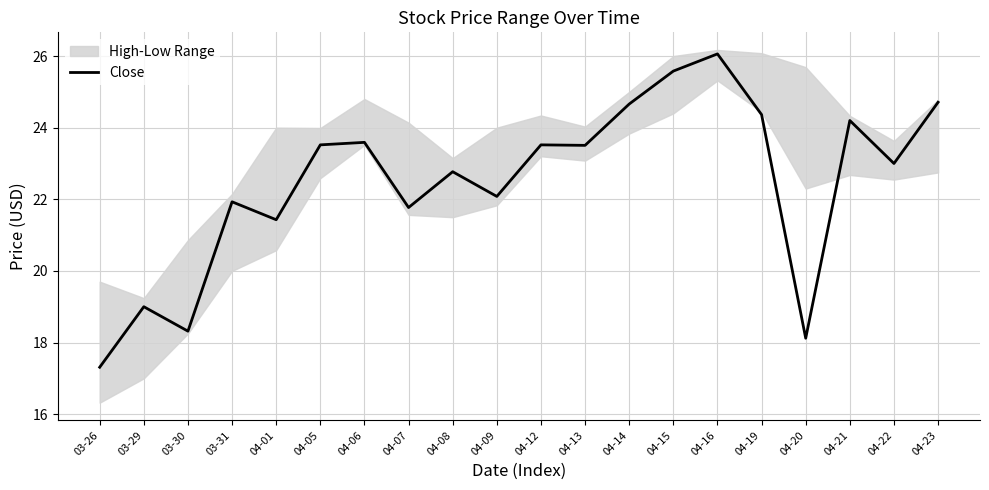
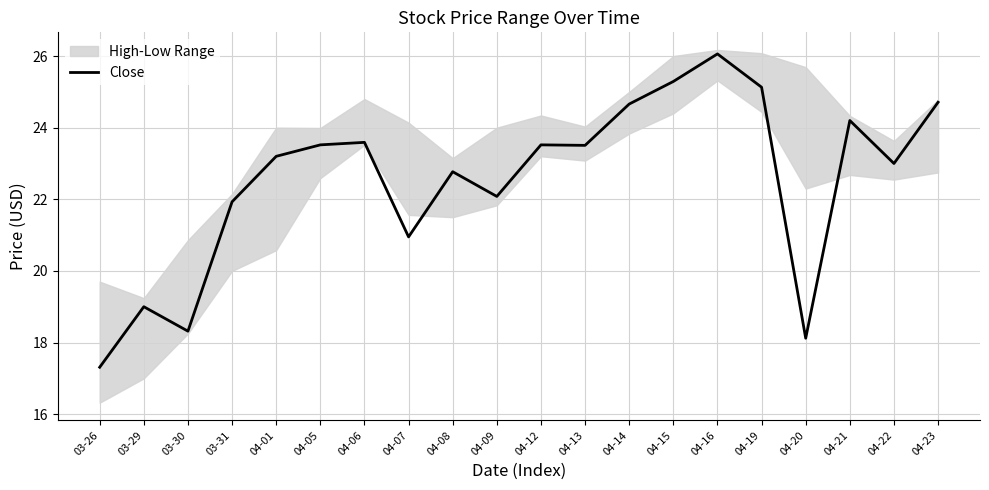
Close, 04-01: 21.4 -> 23.2
Close, 04-07: 21.8 -> 21.0
Close, 04-15: 25.6 -> 25.3
Close, 04-19: 24.4 -> 25.1
